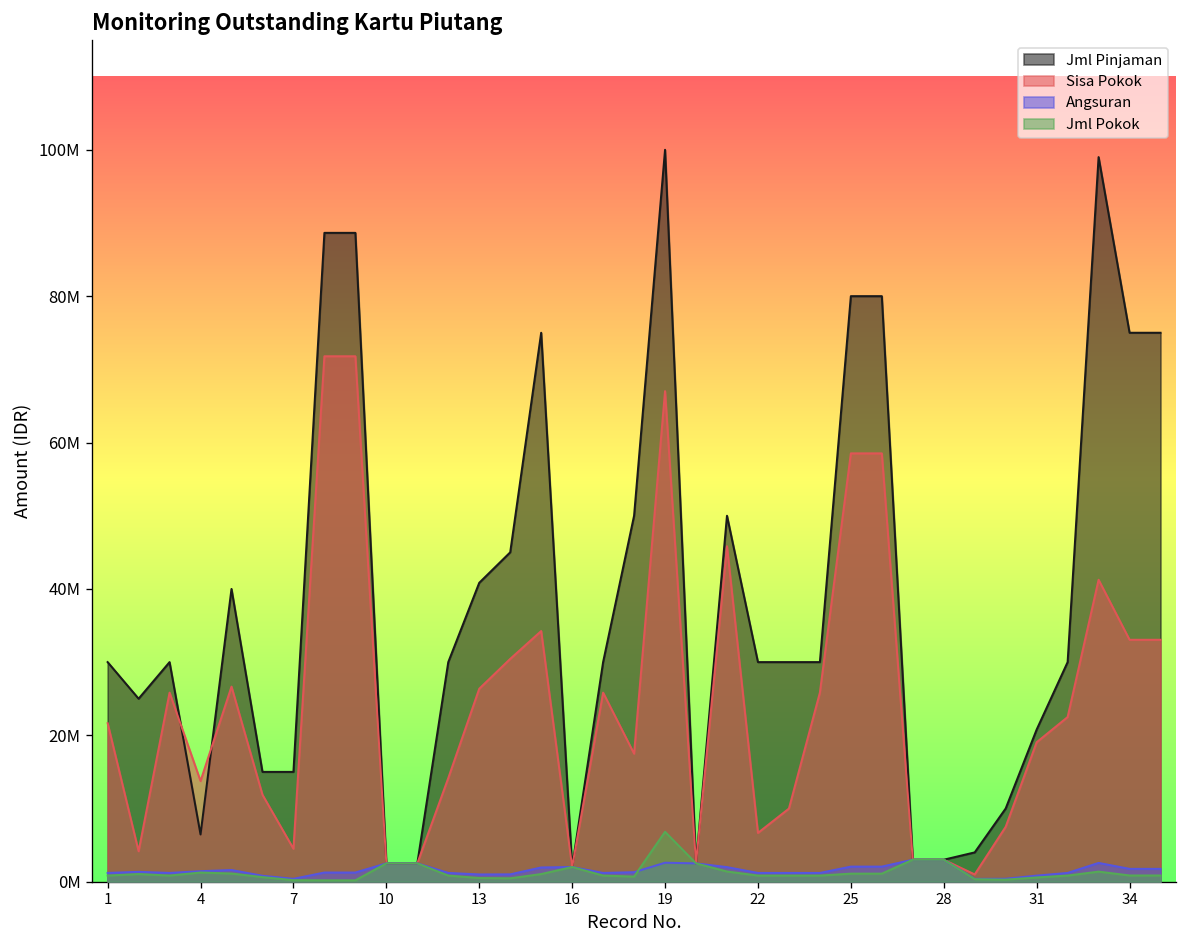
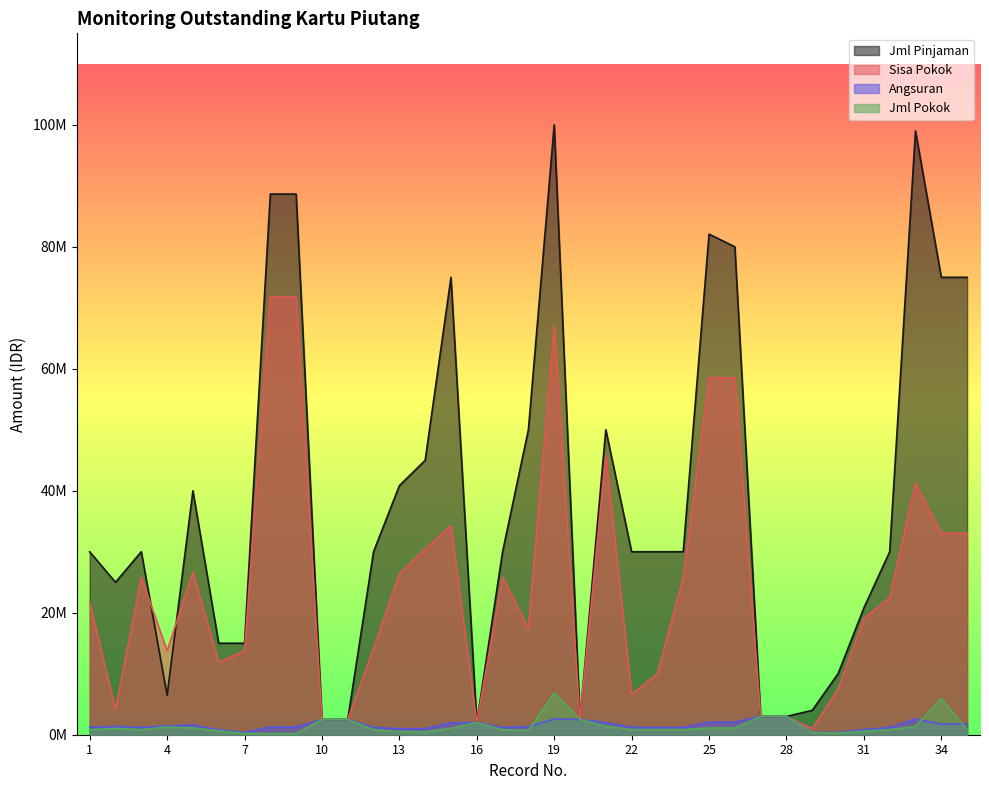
Sisa Pokok, 7: 5000000 -> 14000000
Jml Pinjaman, 25: 80000000 -> 82000000
Jml Pokok, 34: 1000000 -> 6000000
